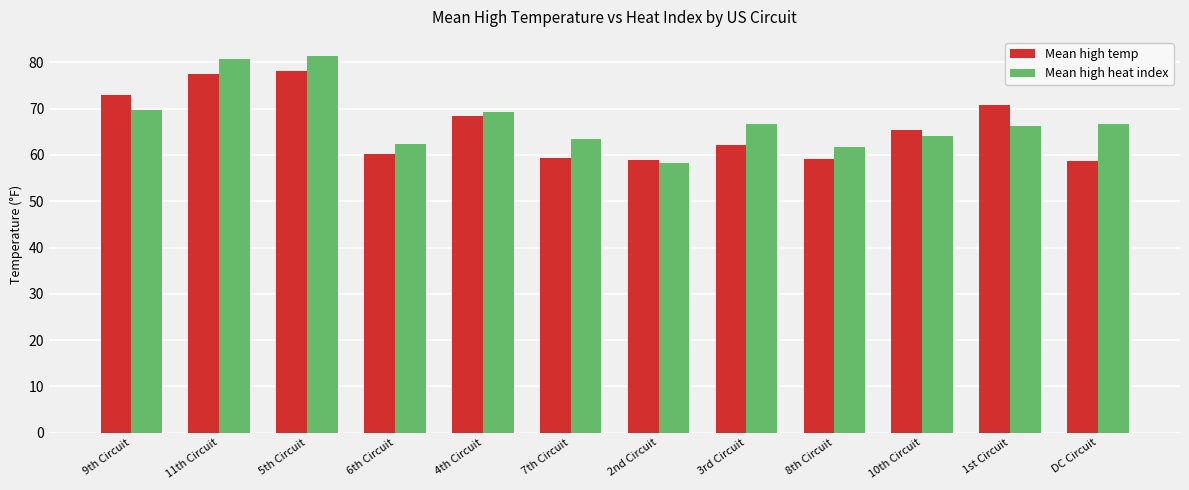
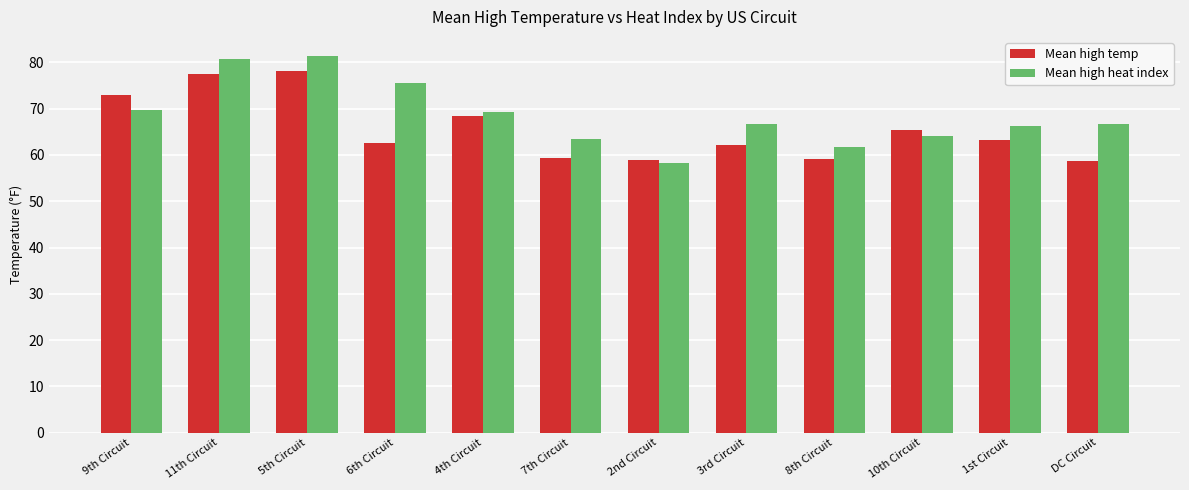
Mean high temp, 6th Circuit: 60 -> 62
Mean high heat index, 6th Circuit: 62 -> 76
Mean high temp, 1st Circuit: 71 -> 63
